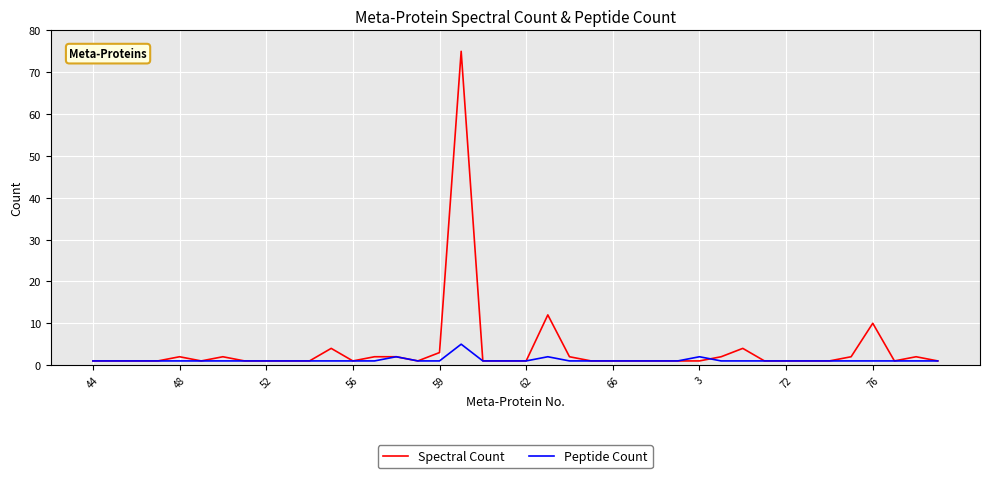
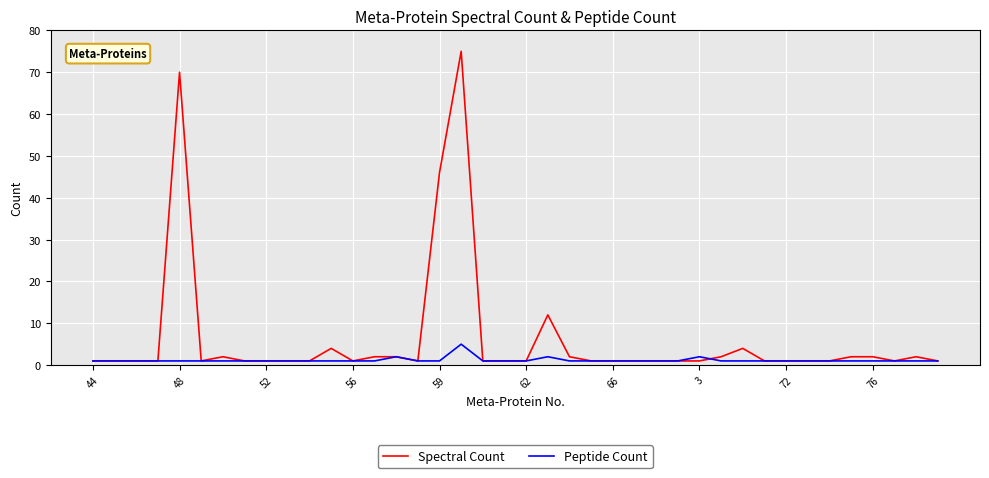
Spectral Count, 48: 2 -> 70
Spectral Count, 59: 3 -> 46
Spectral Count, 76: 10 -> 2
